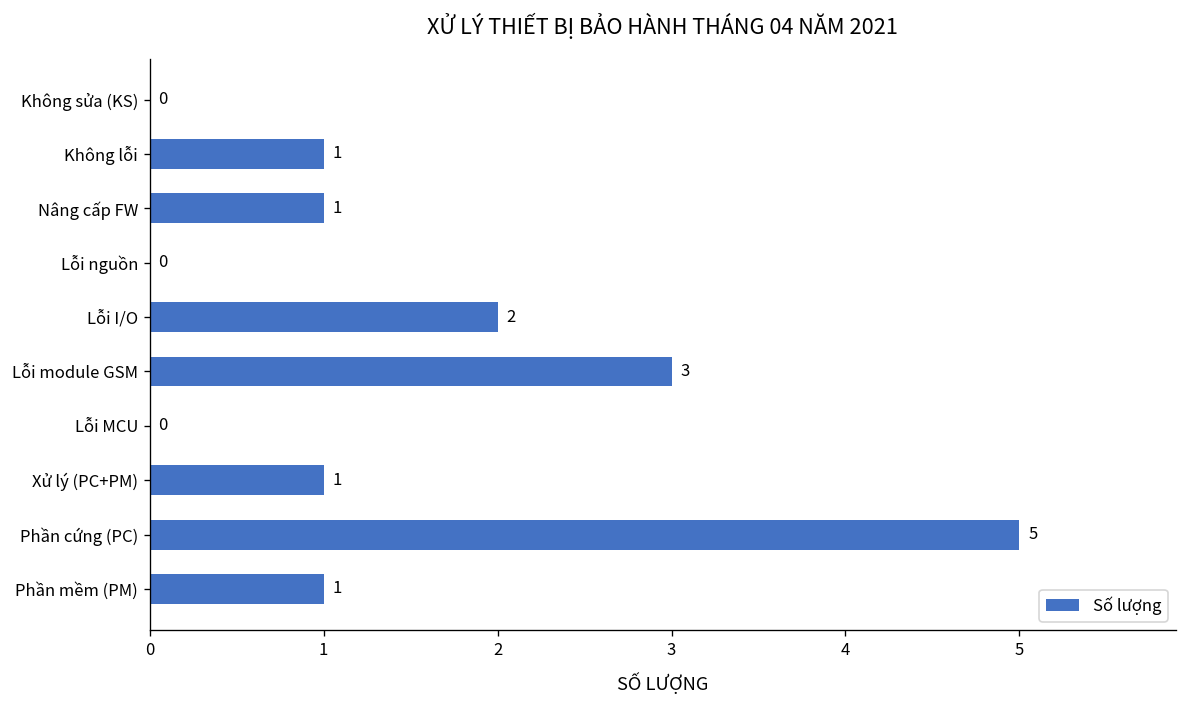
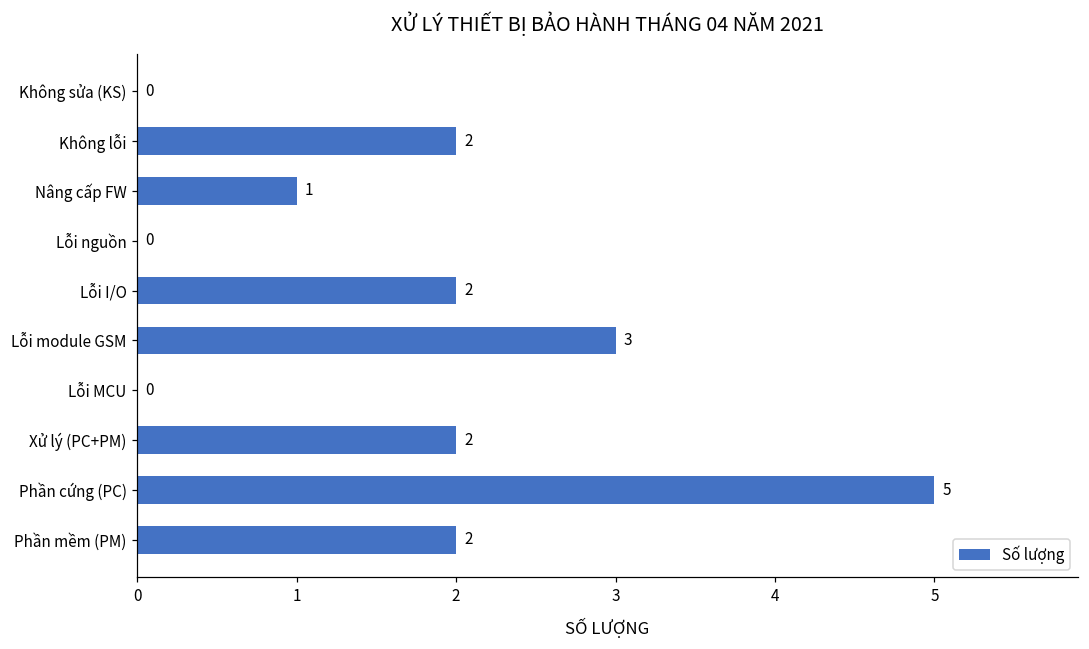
Không lỗi: 1 -> 2
Xử lý (PC+PM): 1 -> 2
Phần mềm (PM): 1 -> 2
